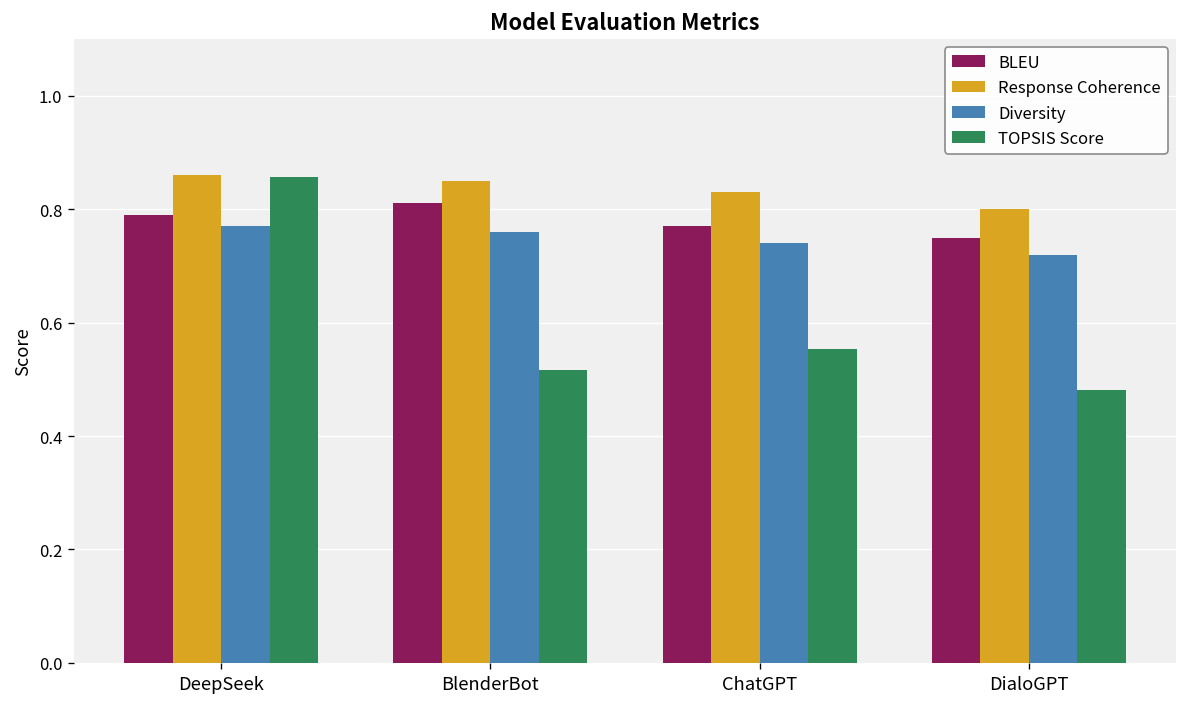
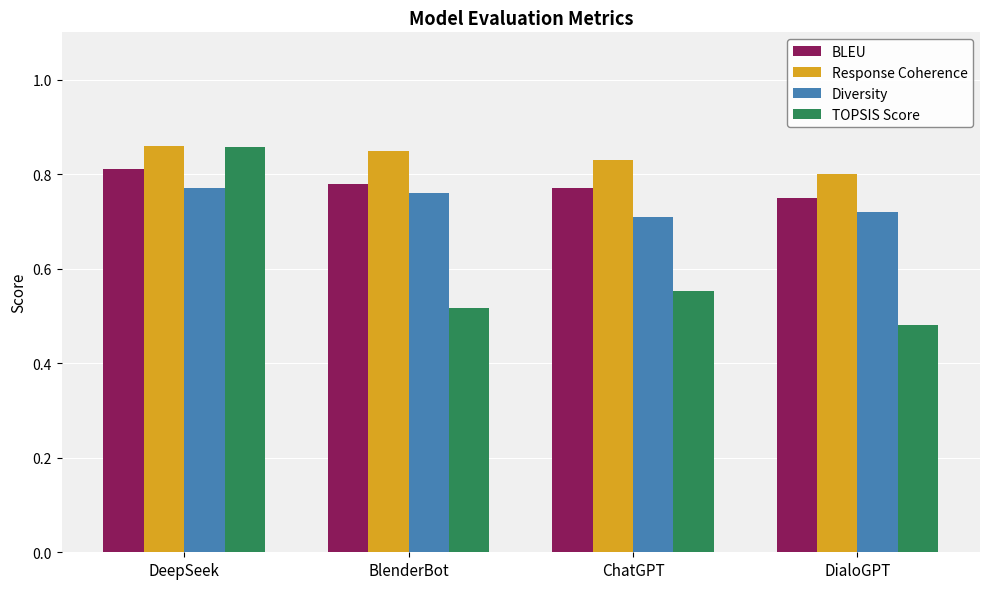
BLEU, DeepSeek: 0.79 -> 0.81
BLEU, BlenderBot: 0.81 -> 0.78
Diversity, ChatGPT: 0.74 -> 0.71
